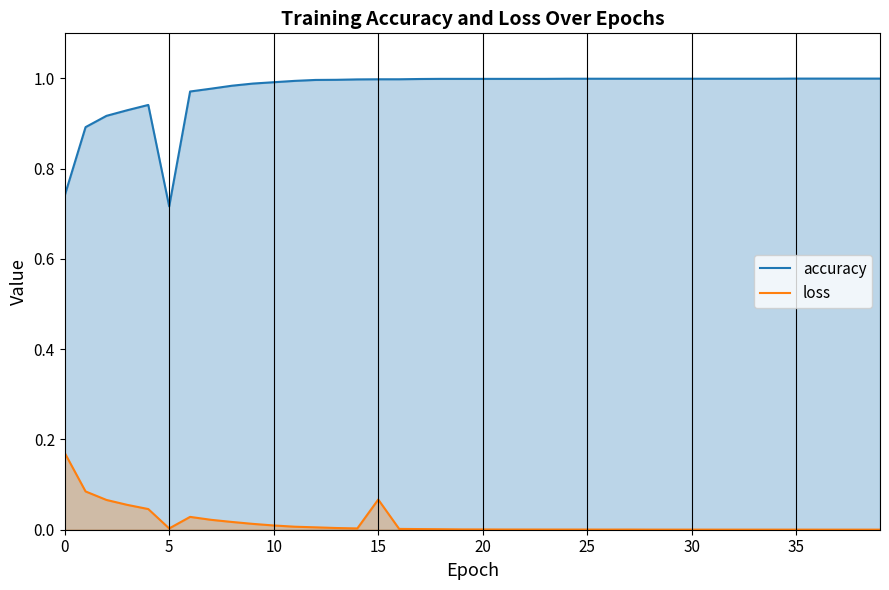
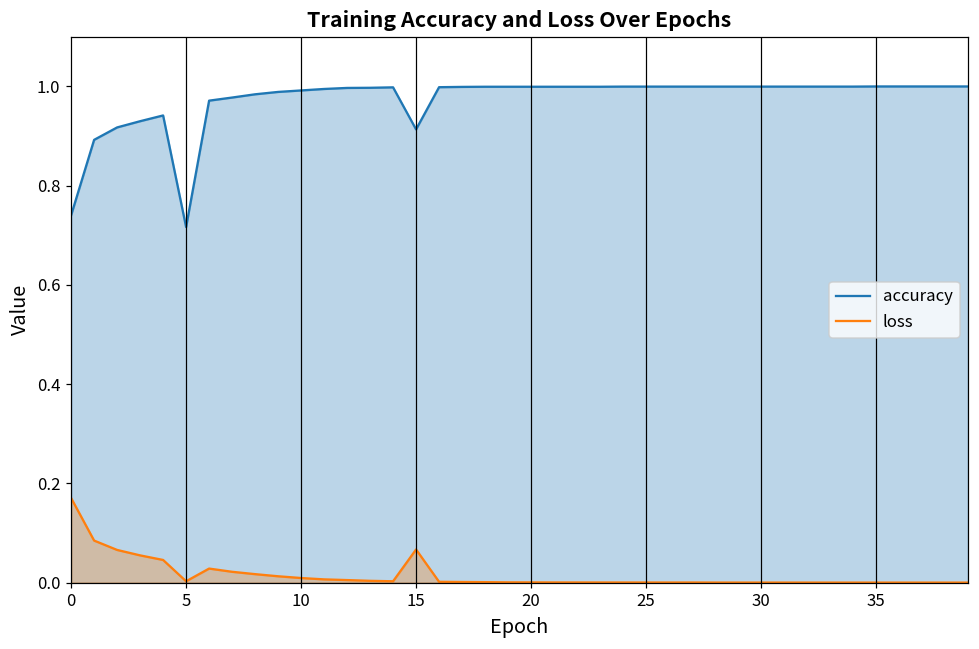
accuracy, 15: 1.00 -> 0.91
